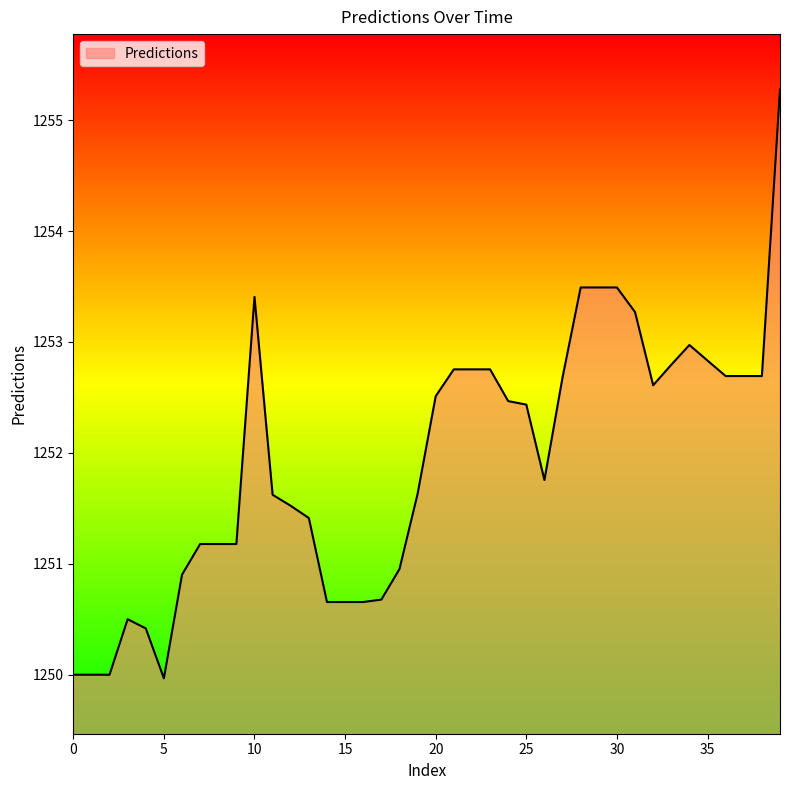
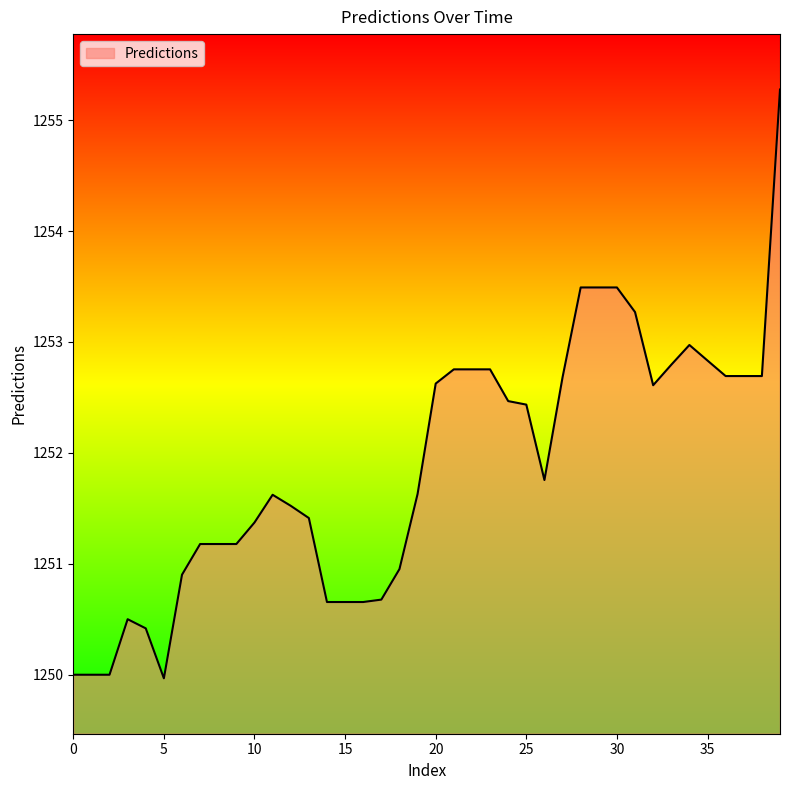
10: 1253.41 -> 1251.37
20: 1252.51 -> 1252.62
